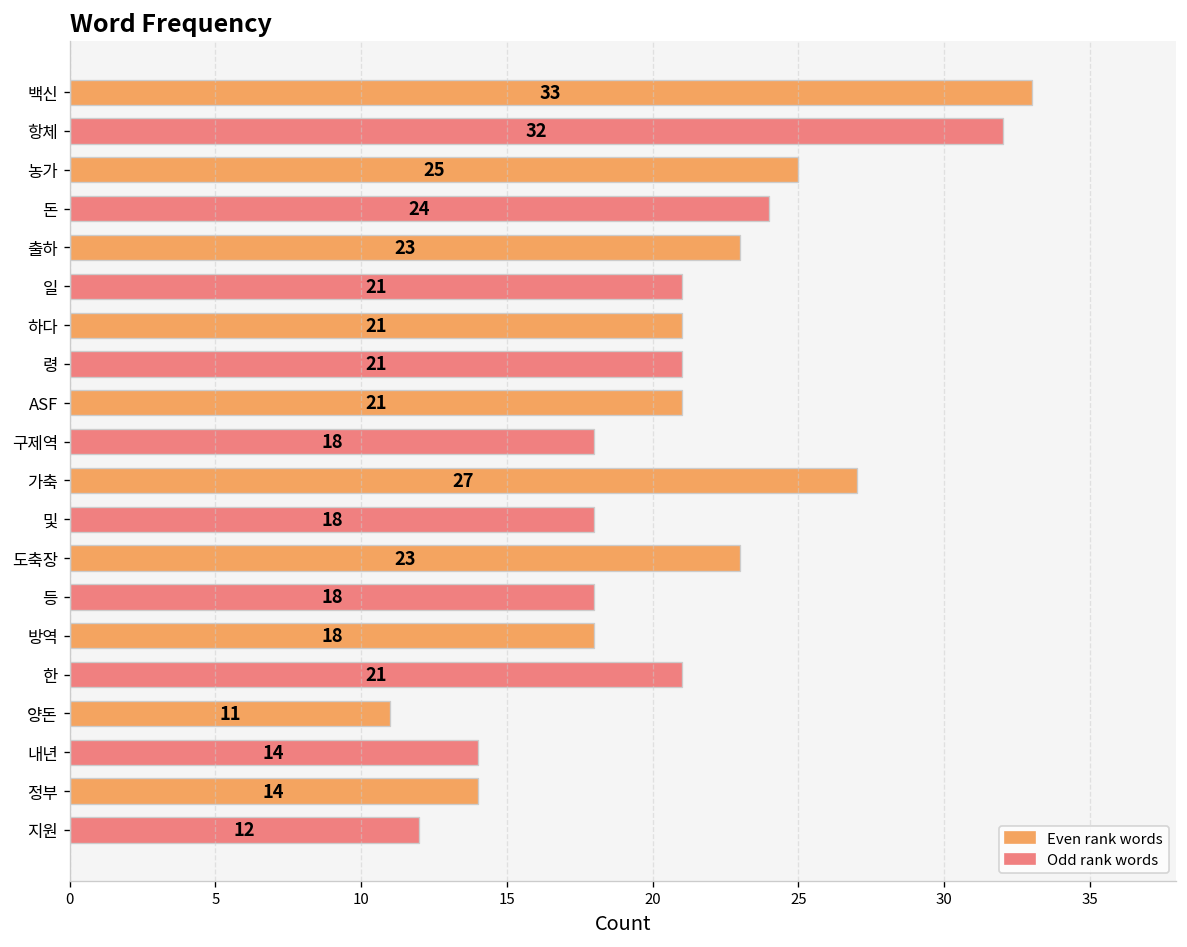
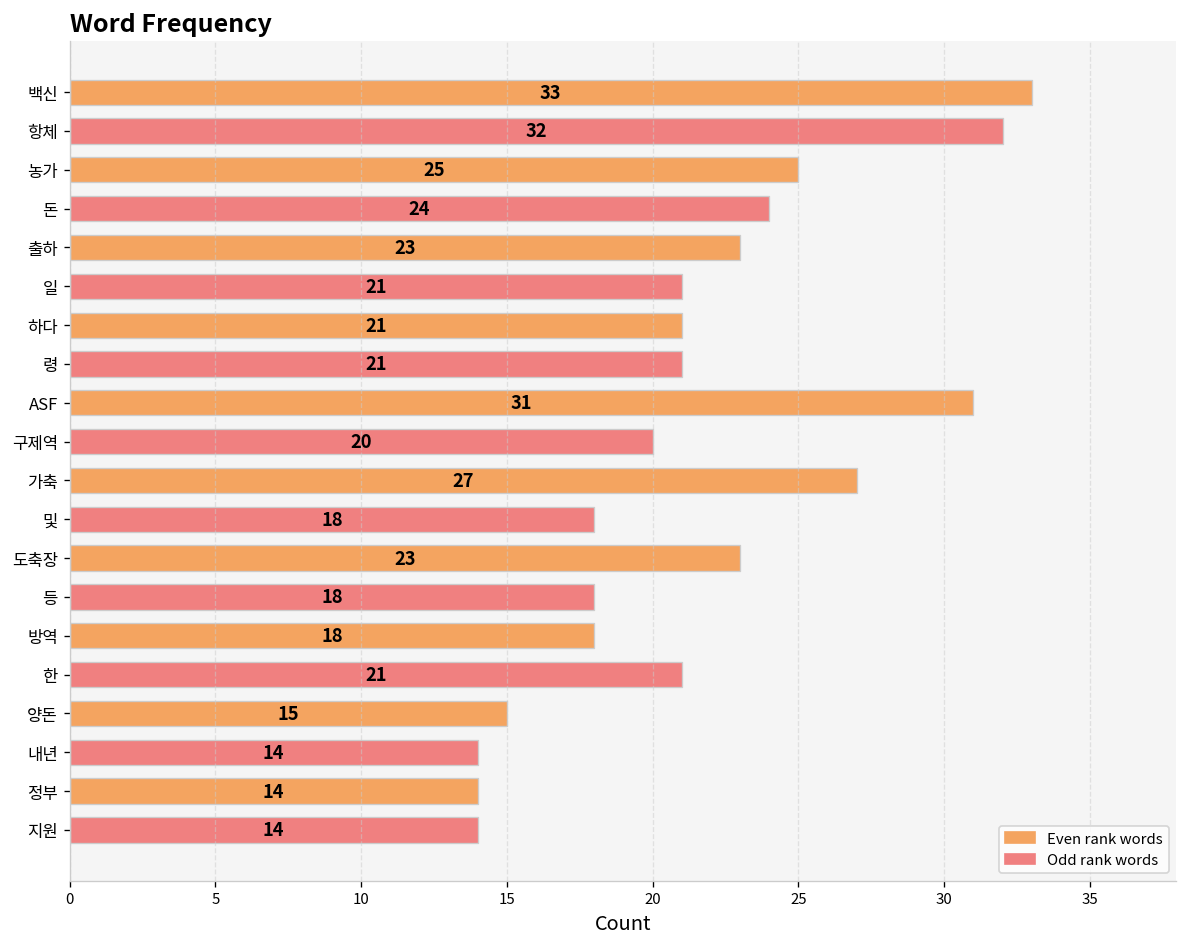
ASF: 21 -> 31
구제역: 18 -> 20
양돈: 11 -> 15
지원: 12 -> 14
